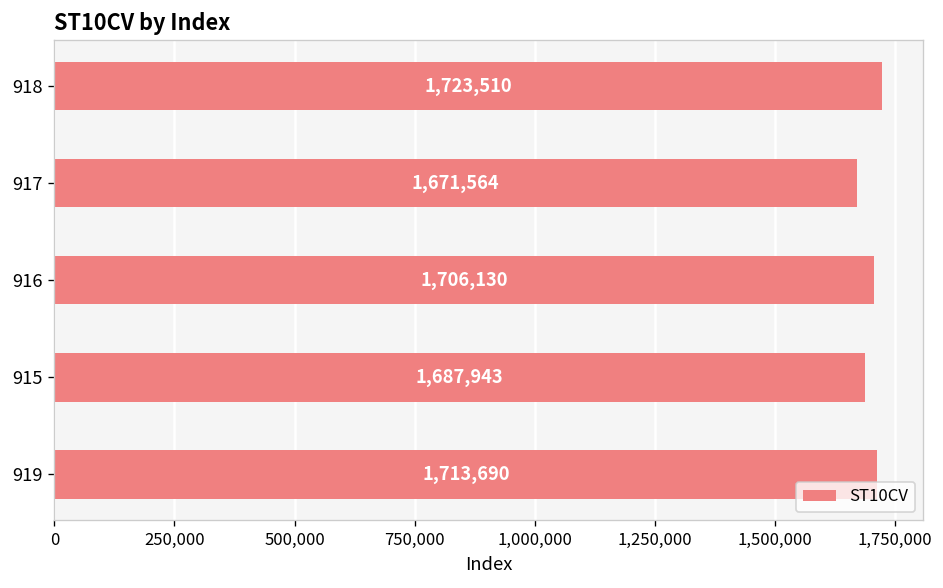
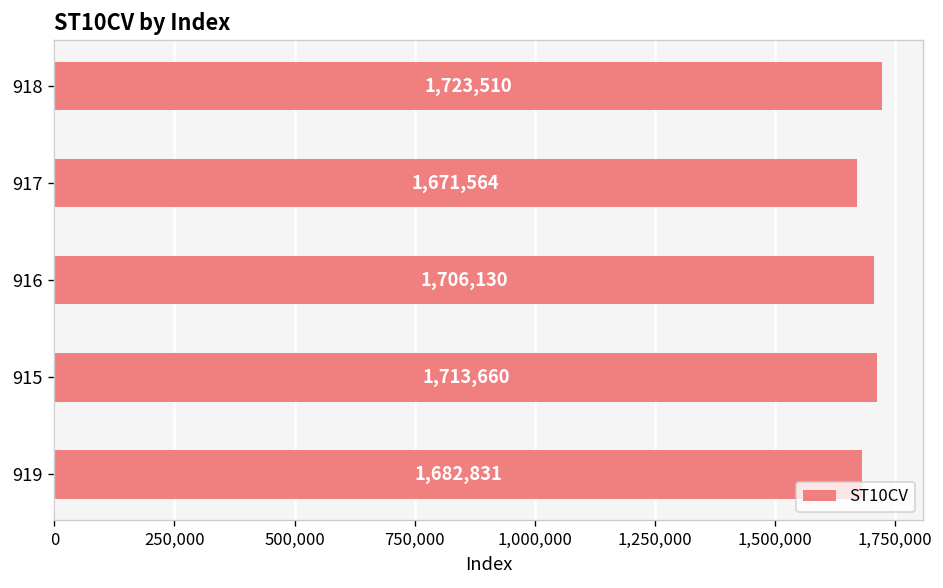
915: 1,687,943 -> 1,713,660
919: 1,713,690 -> 1,682,831
